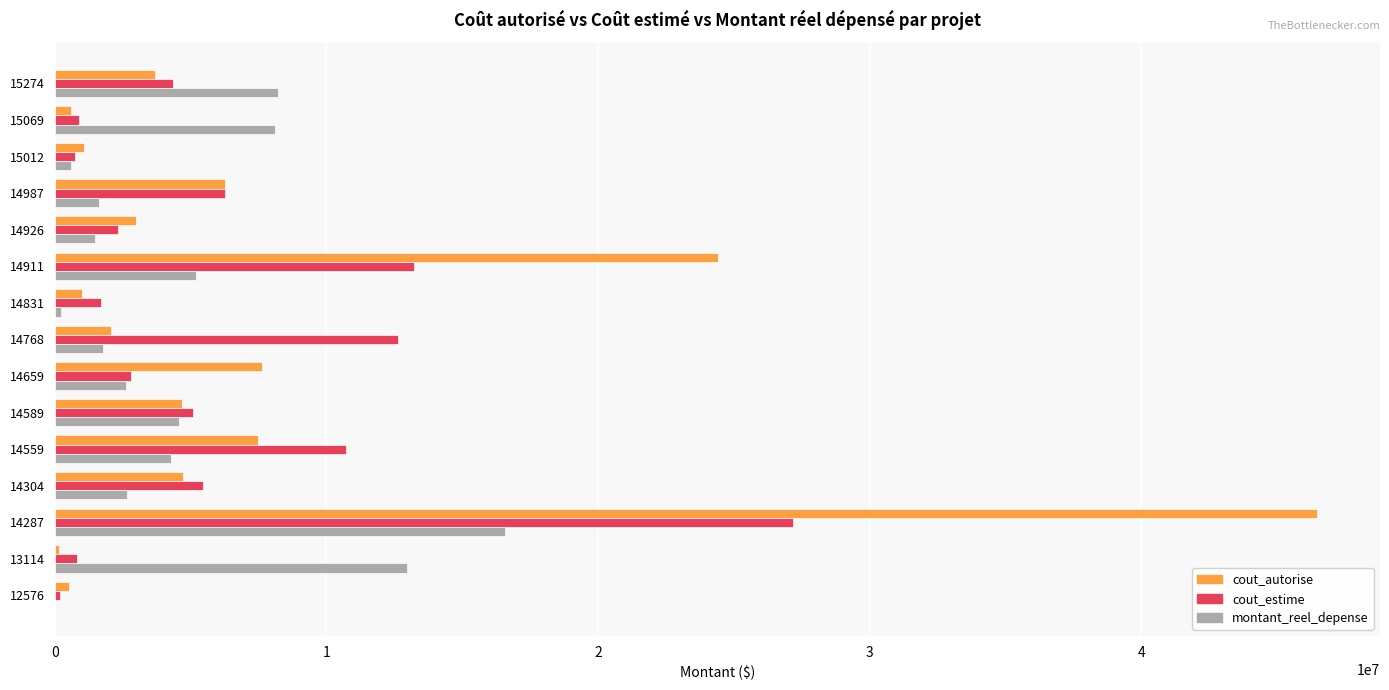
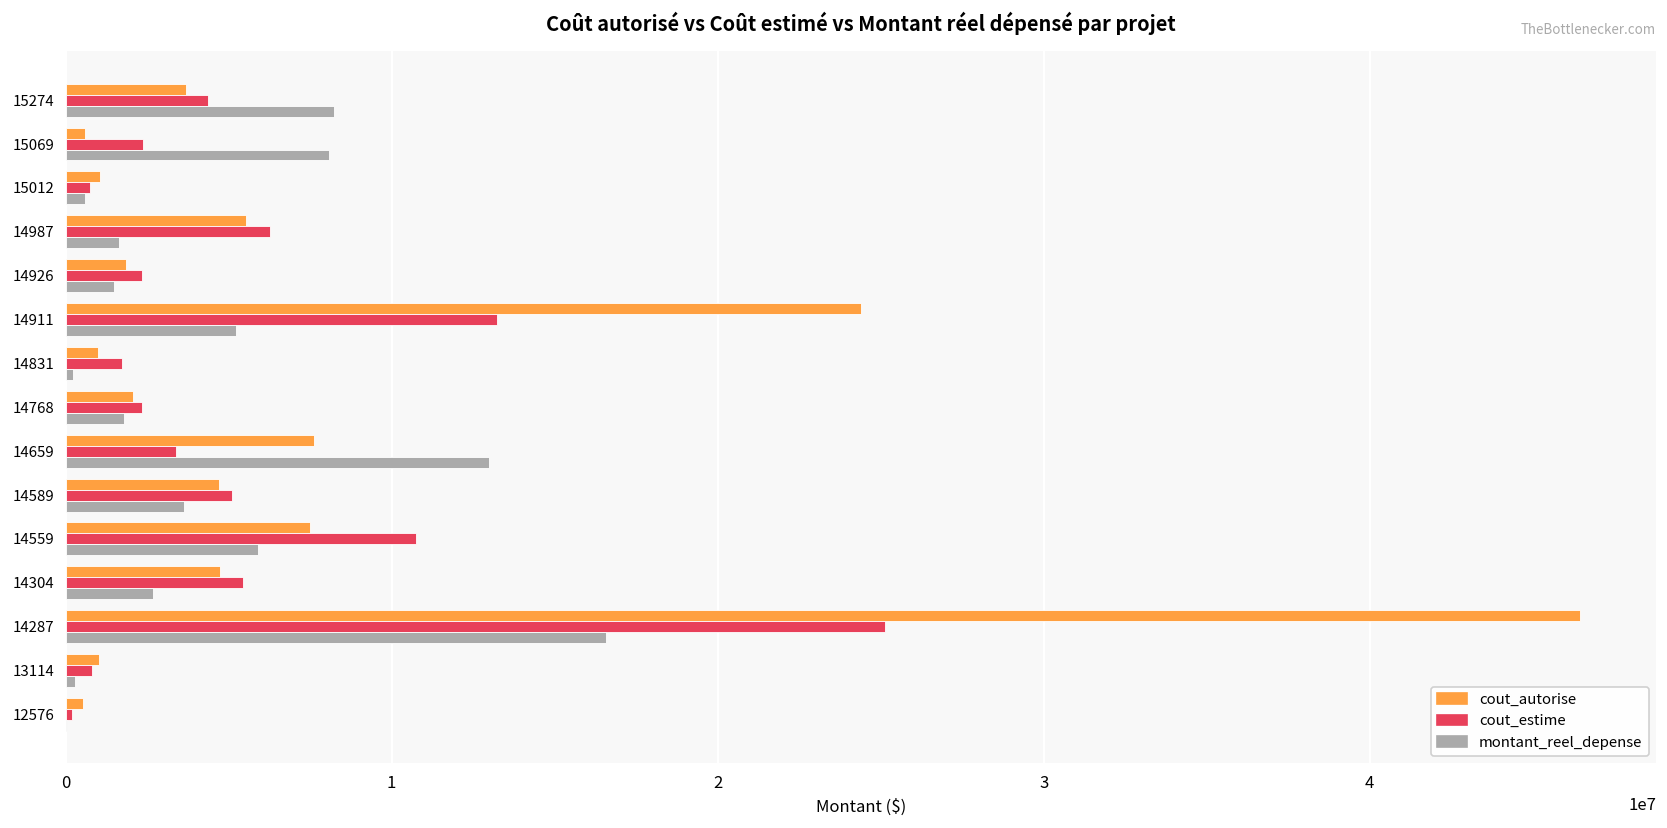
cout_estime, 15069: 900000 -> 2400000
cout_autorise, 14987: 6300000 -> 5500000
cout_autorise, 14926: 3000000 -> 1800000
cout_estime, 14768: 12600000 -> 2400000
cout_estime, 14659: 2800000 -> 3400000
montant_reel_depense, 14659: 2600000 -> 13000000
montant_reel_depense, 14589: 4600000 -> 3600000
montant_reel_depense, 14559: 4300000 -> 5900000
cout_estime, 14287: 27200000 -> 25100000
cout_autorise, 13114: 200000 -> 1000000
montant_reel_depense, 13114: 13000000 -> 300000
